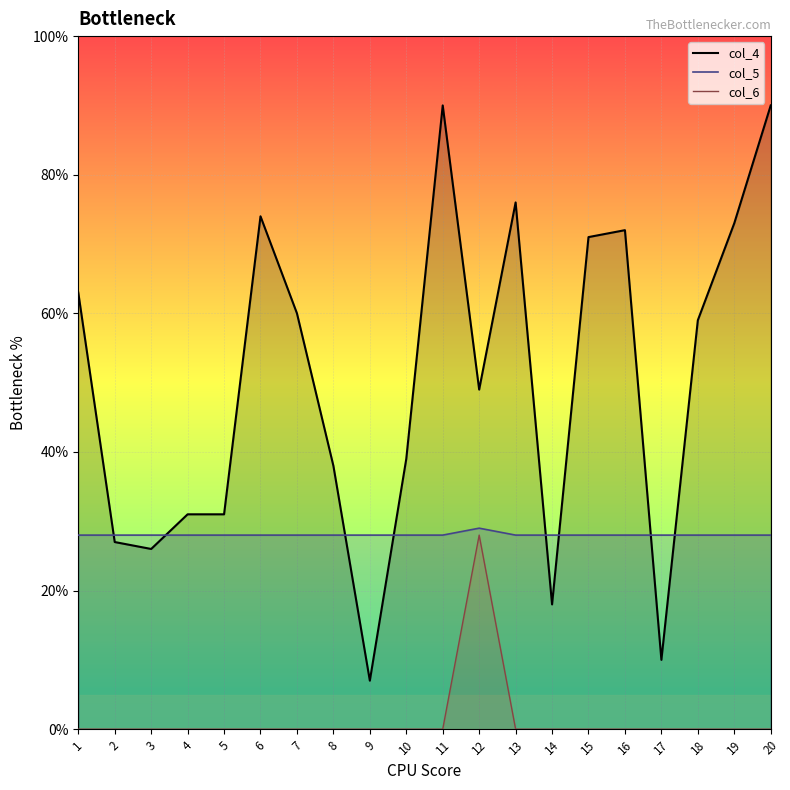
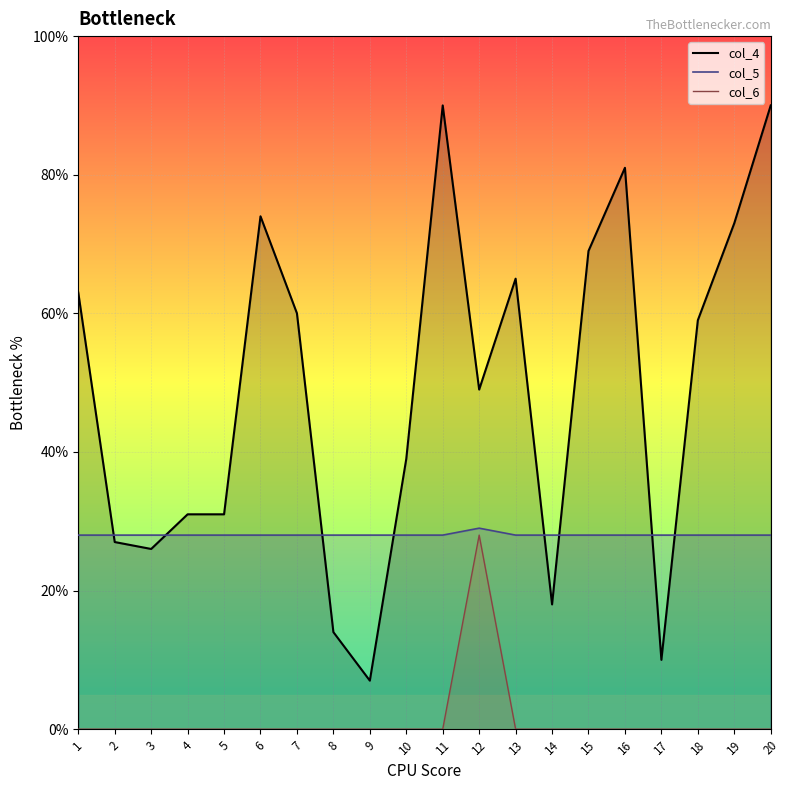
col_4, 8: 38% -> 14%
col_4, 13: 76% -> 65%
col_4, 15: 71% -> 69%
col_4, 16: 72% -> 81%
